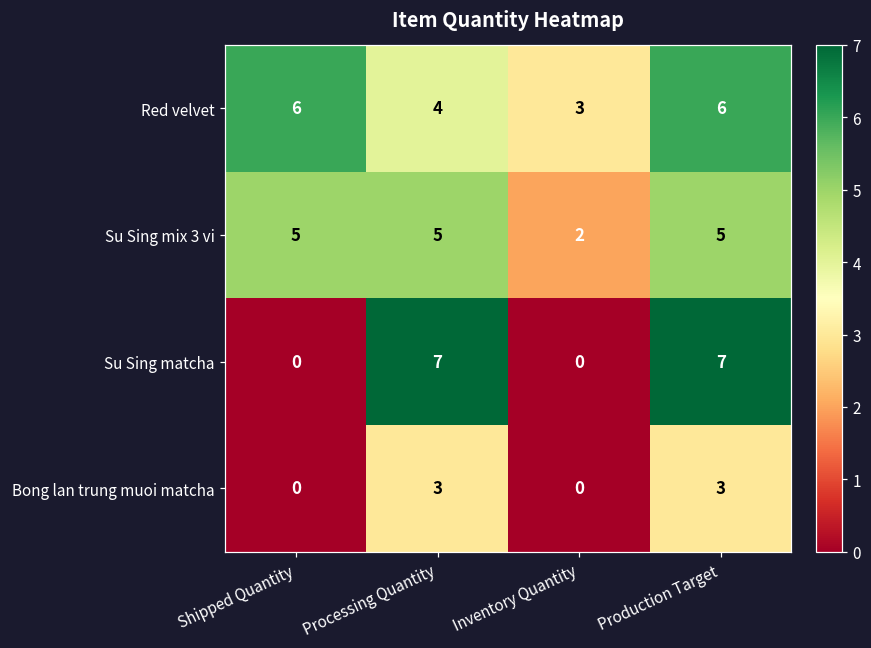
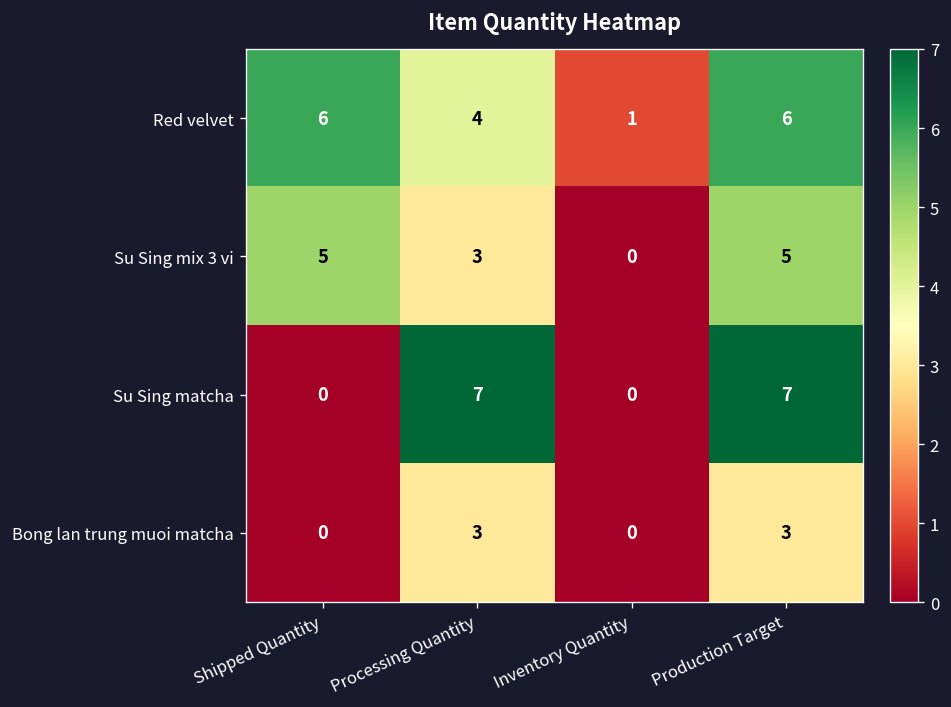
Red velvet, Inventory Quantity: 3 -> 1
Su Sing mix 3 vi, Processing Quantity: 5 -> 3
Su Sing mix 3 vi, Inventory Quantity: 2 -> 0
